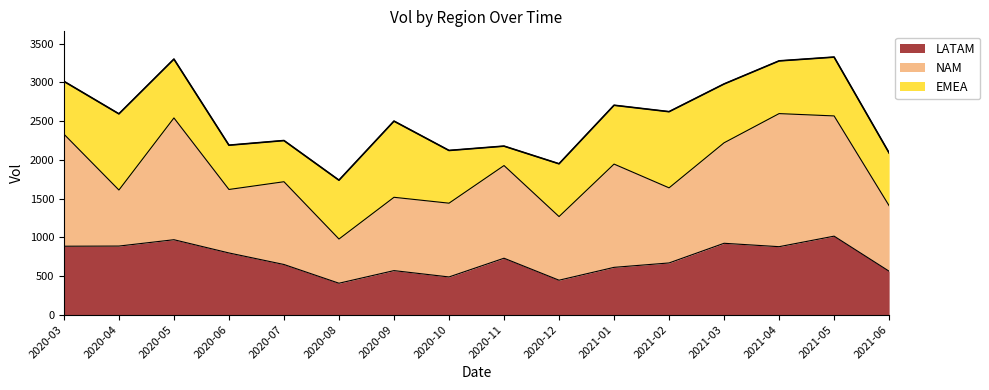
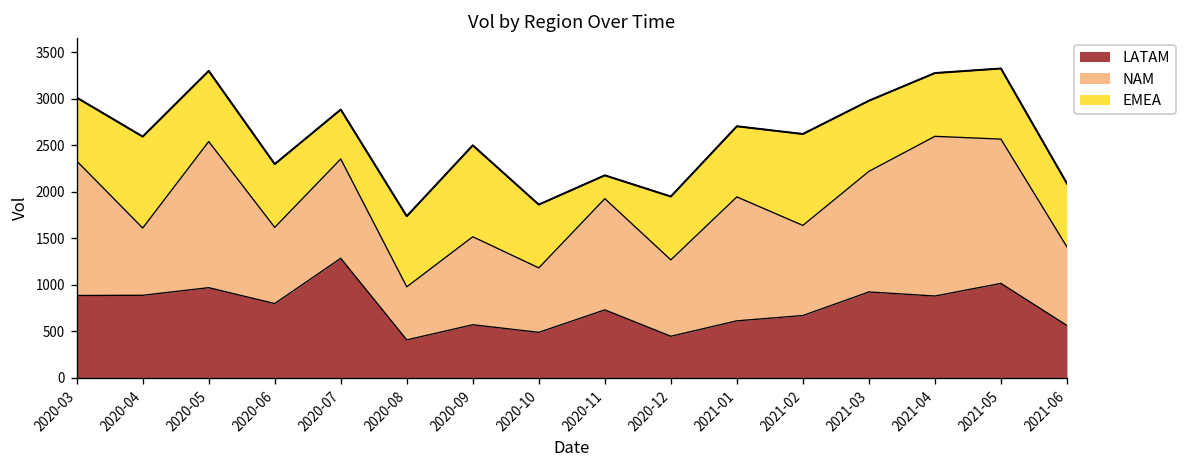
EMEA, 2020-06: 600 -> 700
LATAM, 2020-07: 600 -> 1300
NAM, 2020-10: 1000 -> 700
